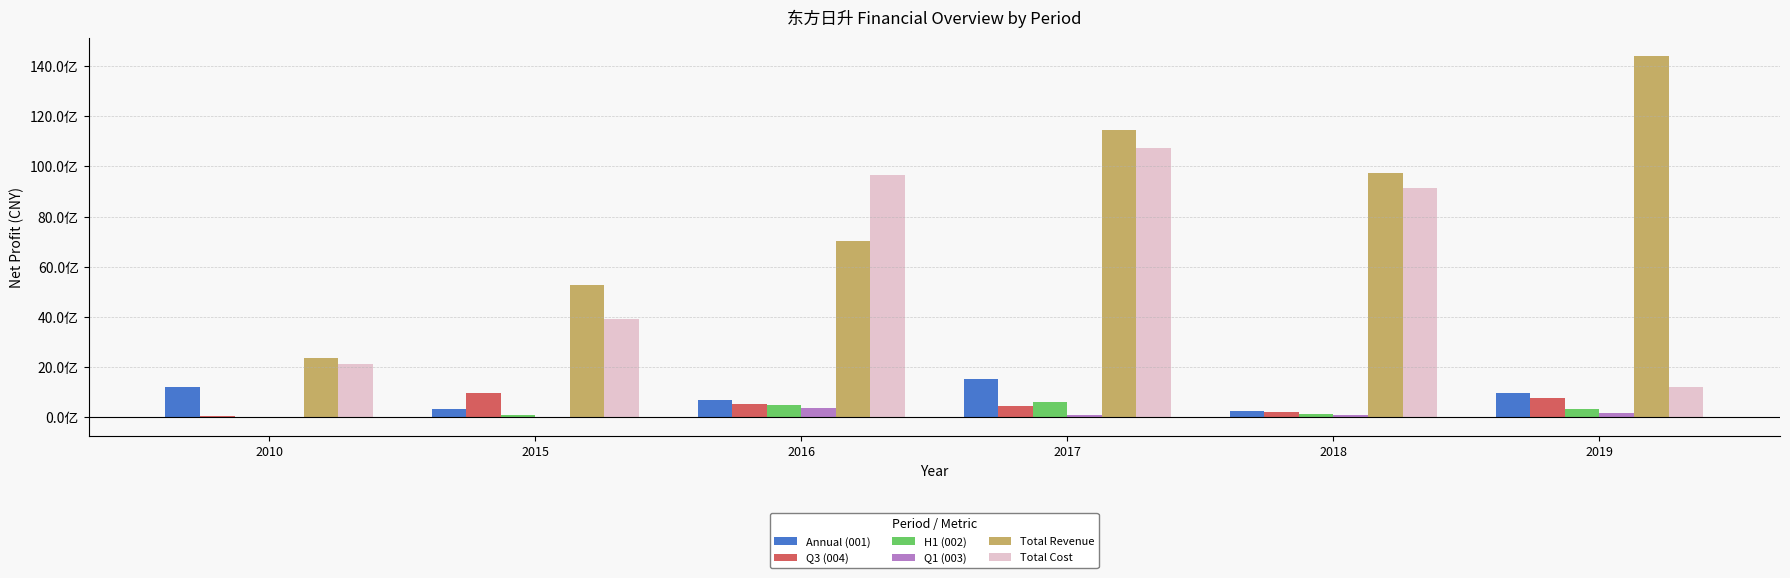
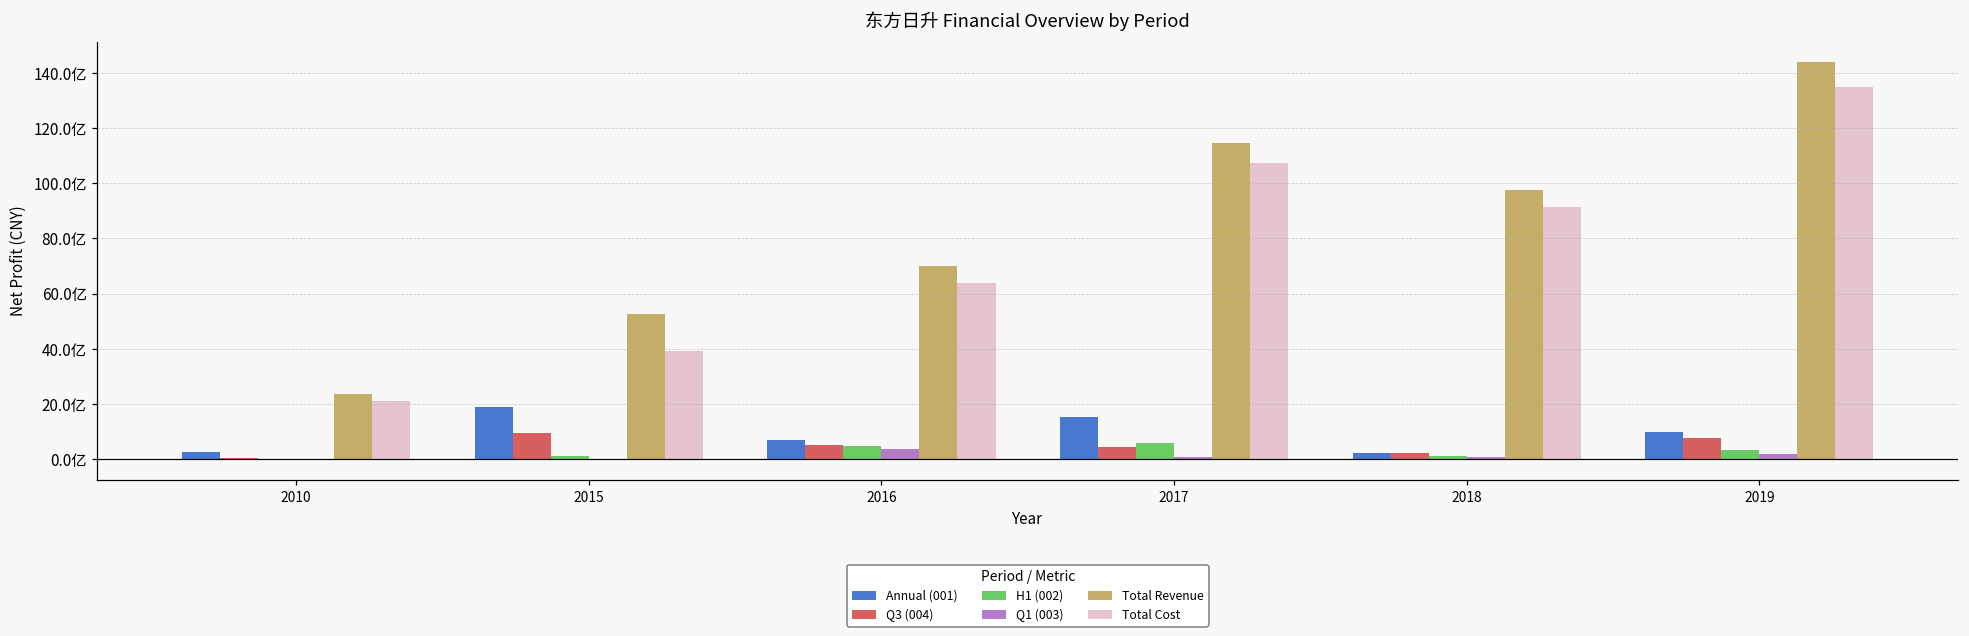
Annual (001), 2010: 12亿 -> 3亿
Annual (001), 2015: 3亿 -> 19亿
Total Cost, 2016: 97亿 -> 64亿
Total Cost, 2019: 12亿 -> 135亿
